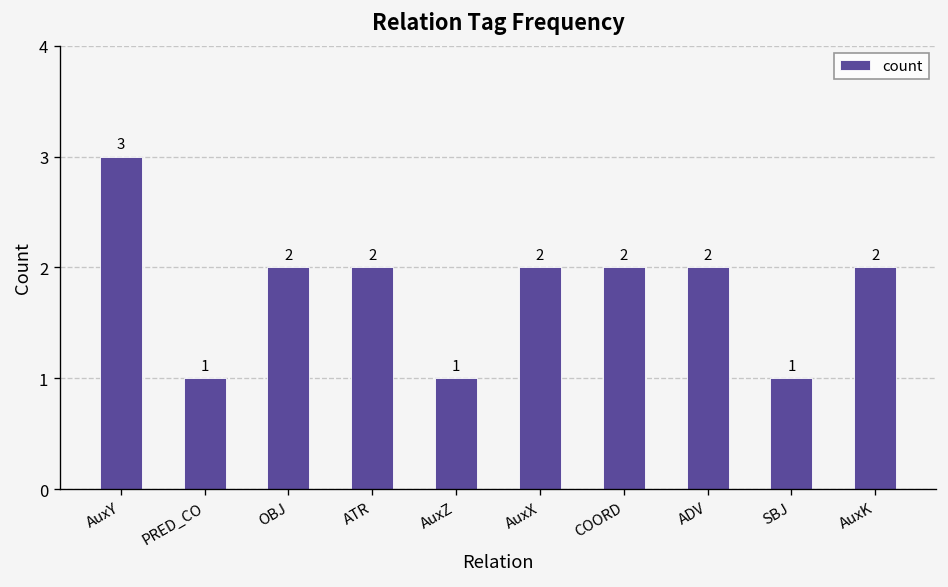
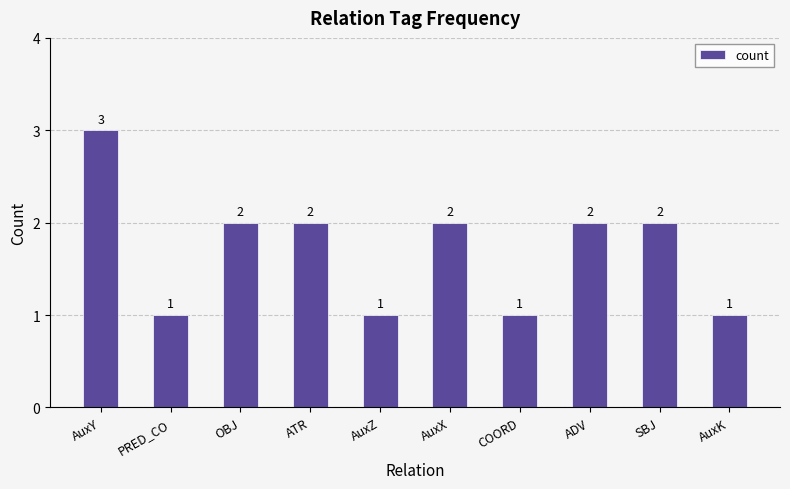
COORD: 2 -> 1
SBJ: 1 -> 2
AuxK: 2 -> 1
